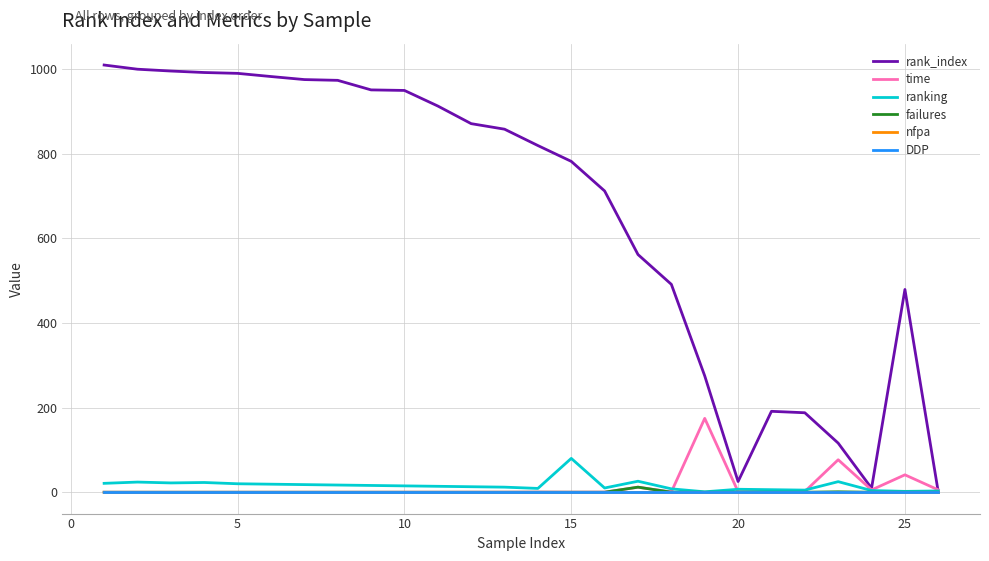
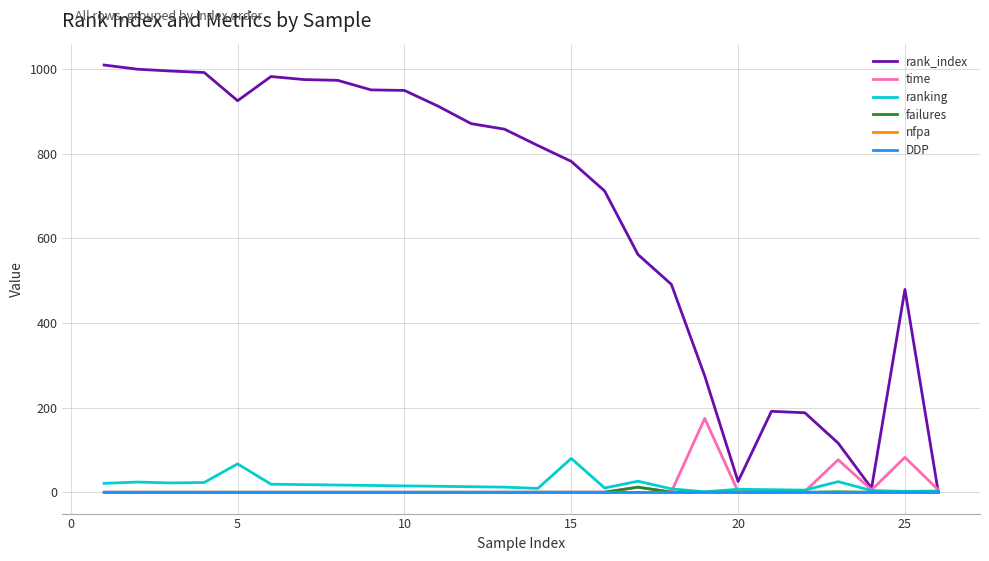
rank_index, 5: 990 -> 930
ranking, 5: 20 -> 70
time, 25: 40 -> 80
